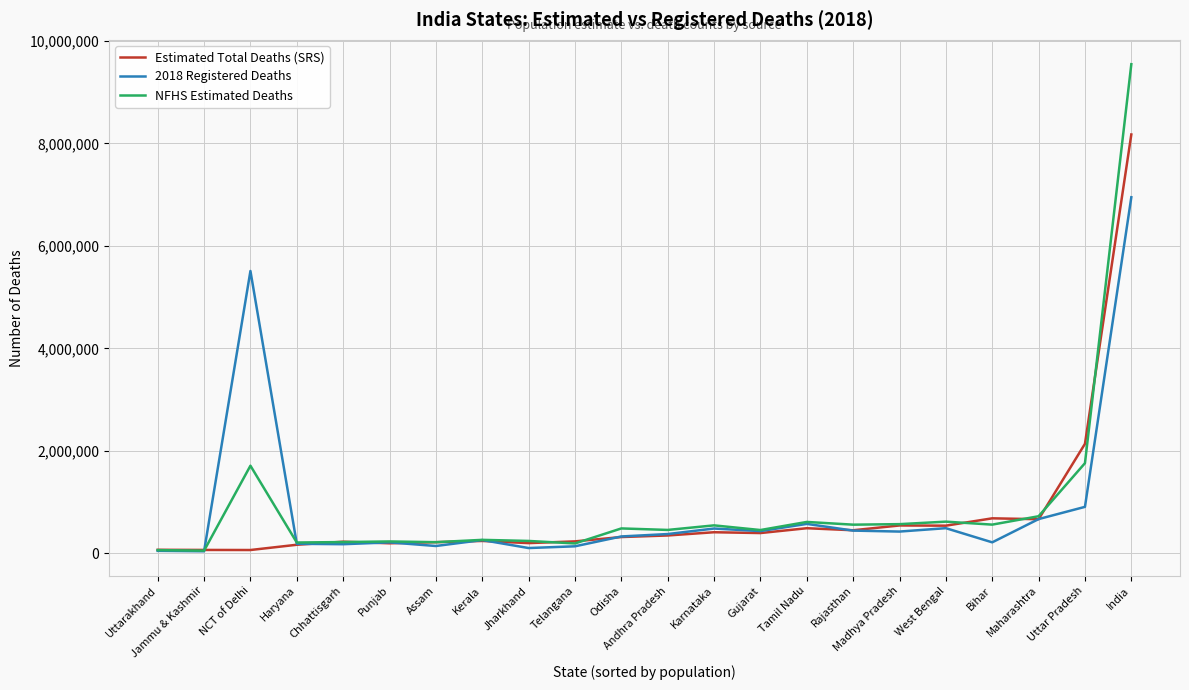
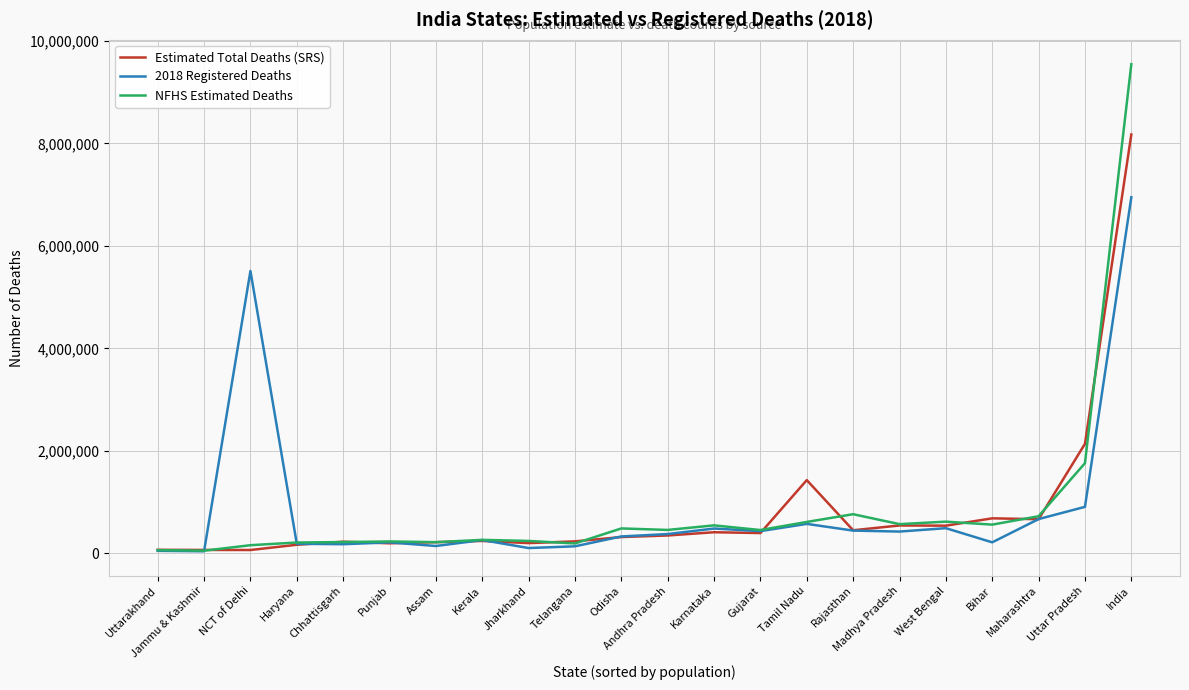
NFHS Estimated Deaths, NCT of Delhi: 1,700,000 -> 200,000
Estimated Total Deaths (SRS), Tamil Nadu: 500,000 -> 1,400,000
NFHS Estimated Deaths, Rajasthan: 600,000 -> 800,000
